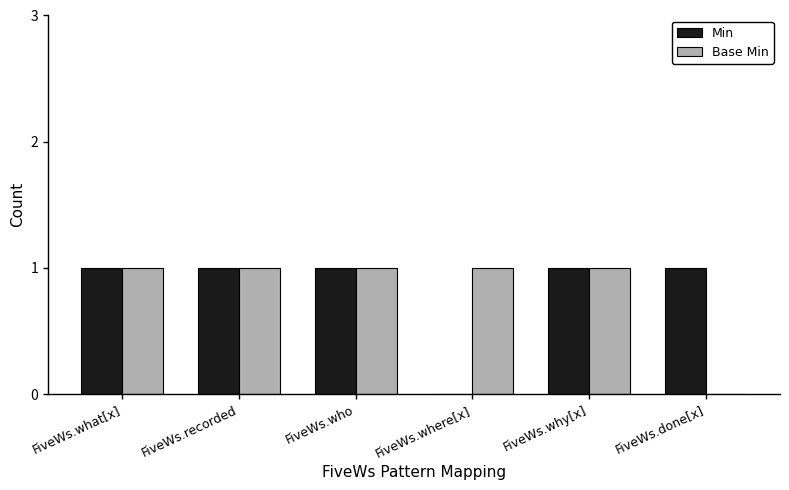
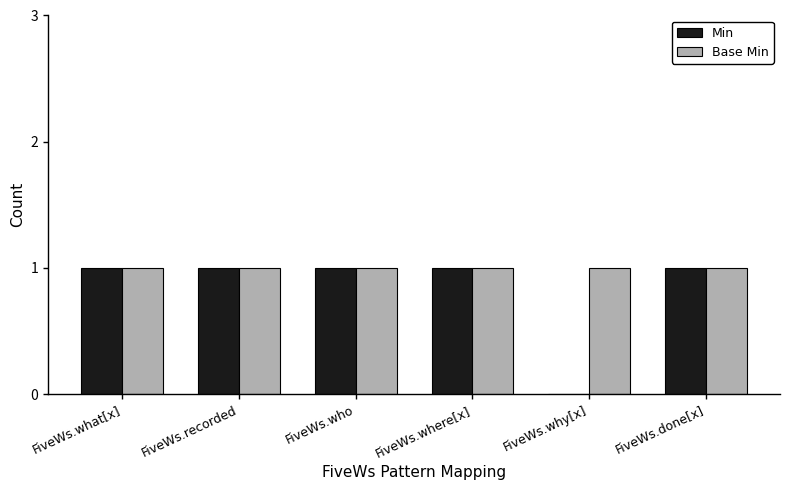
Min, FiveWs.where[x]: 0 -> 1
Min, FiveWs.why[x]: 1 -> 0
Base Min, FiveWs.done[x]: 0 -> 1
